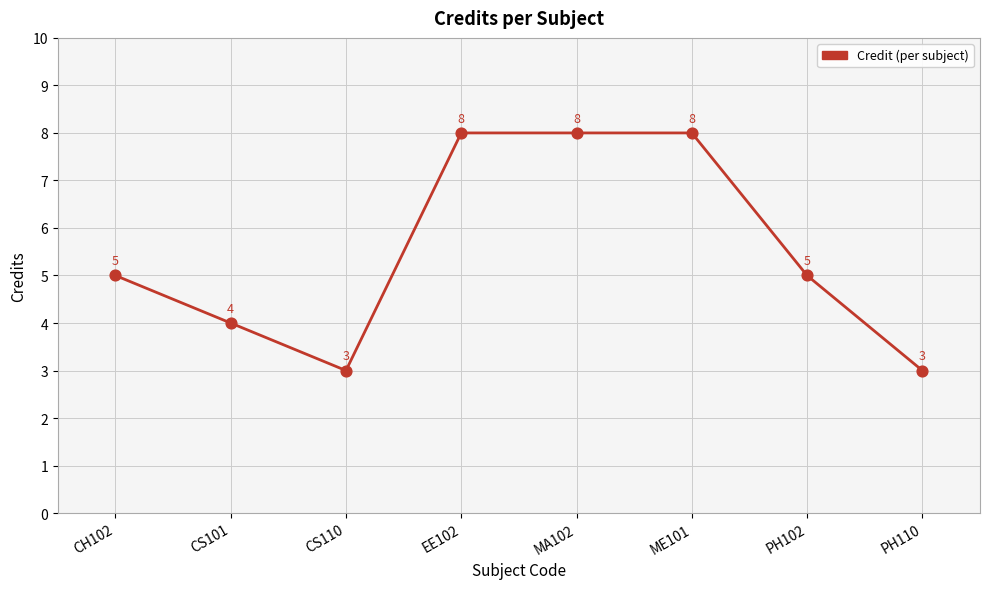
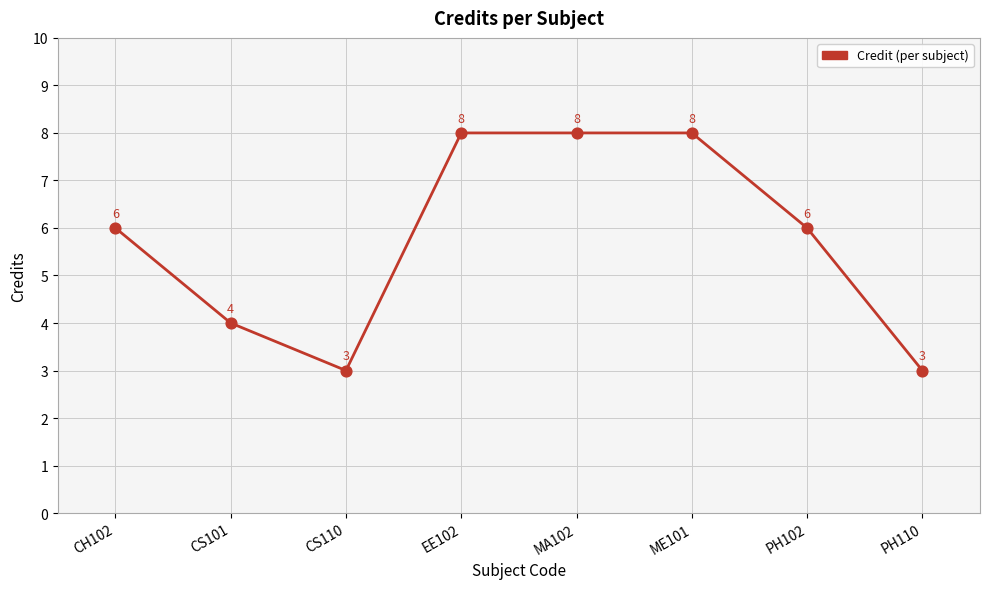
CH102: 5 -> 6
PH102: 5 -> 6
